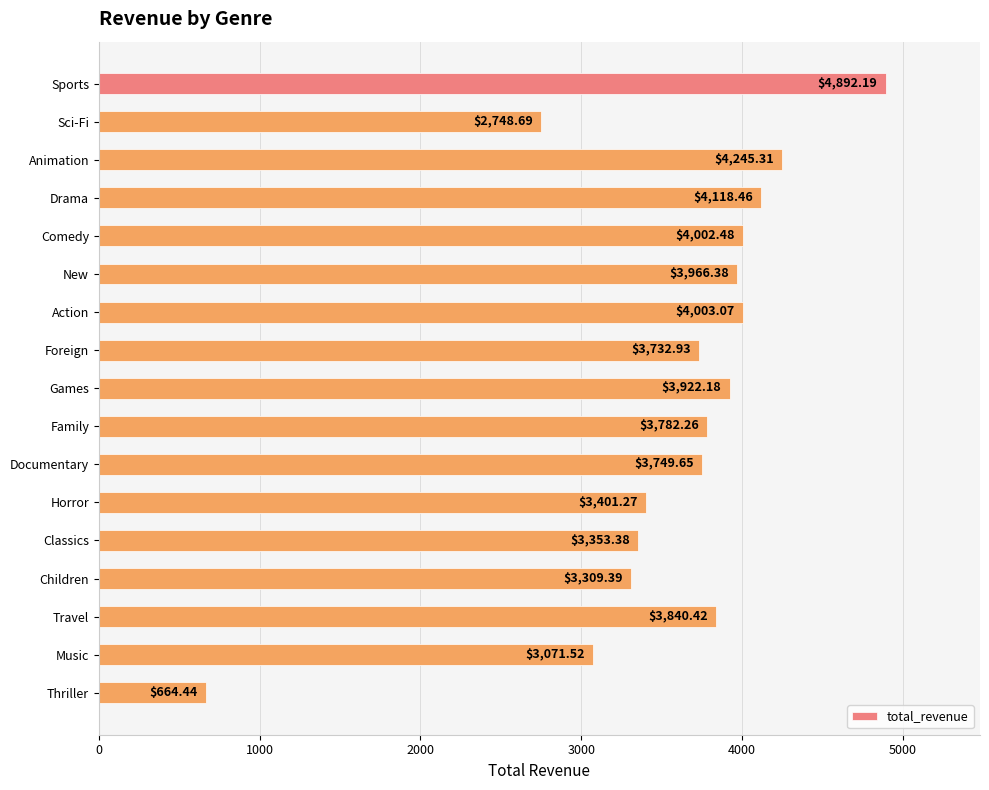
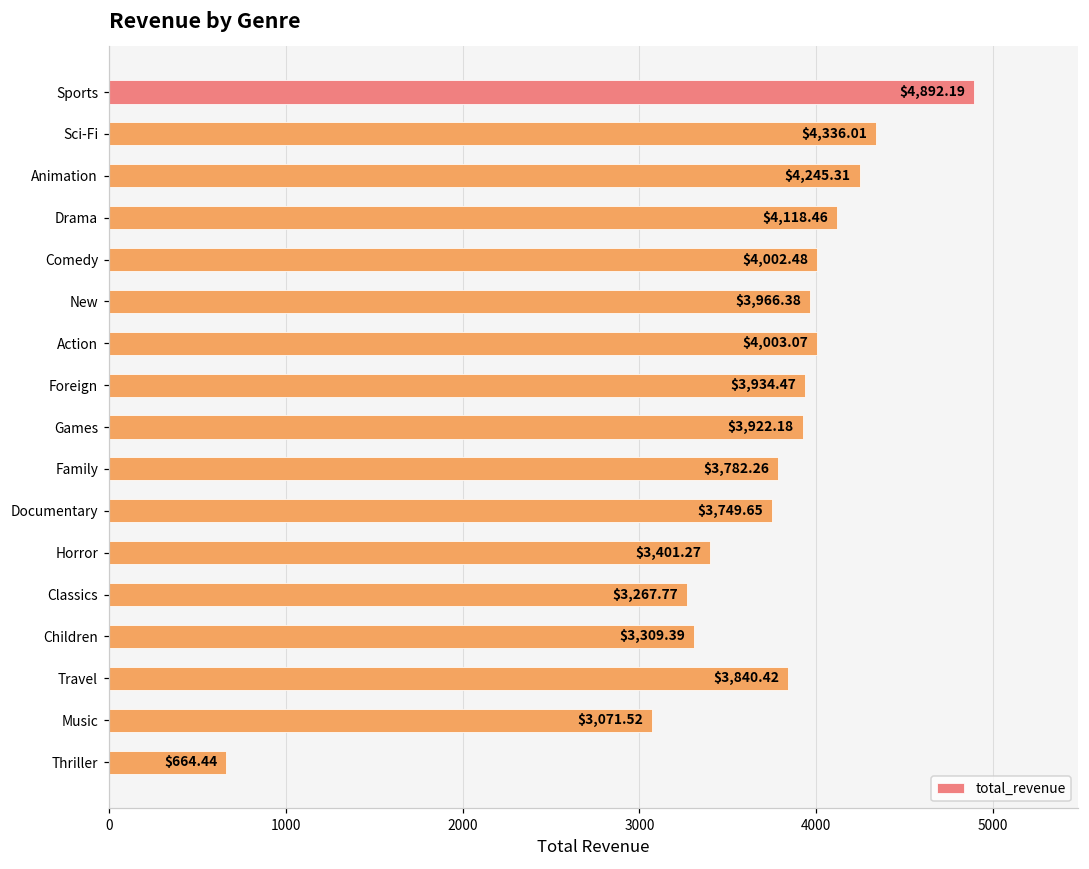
Sci-Fi: $2,748.69 -> $4,336.01
Foreign: $3,732.93 -> $3,934.47
Classics: $3,353.38 -> $3,267.77
